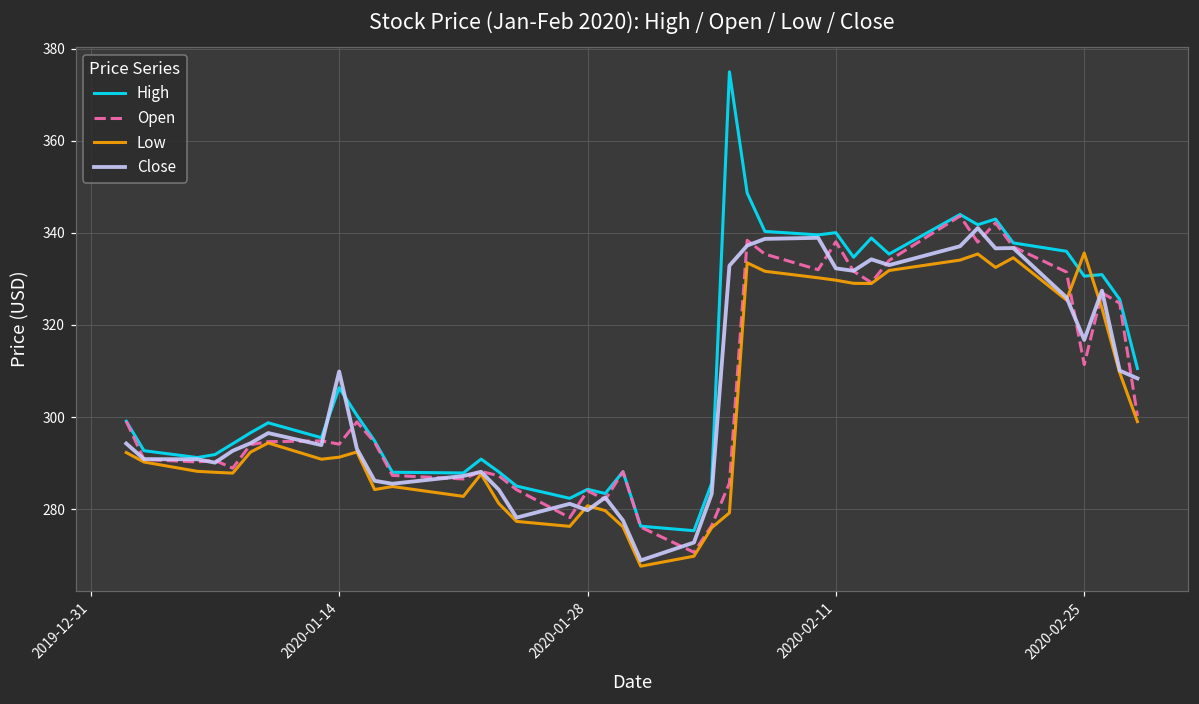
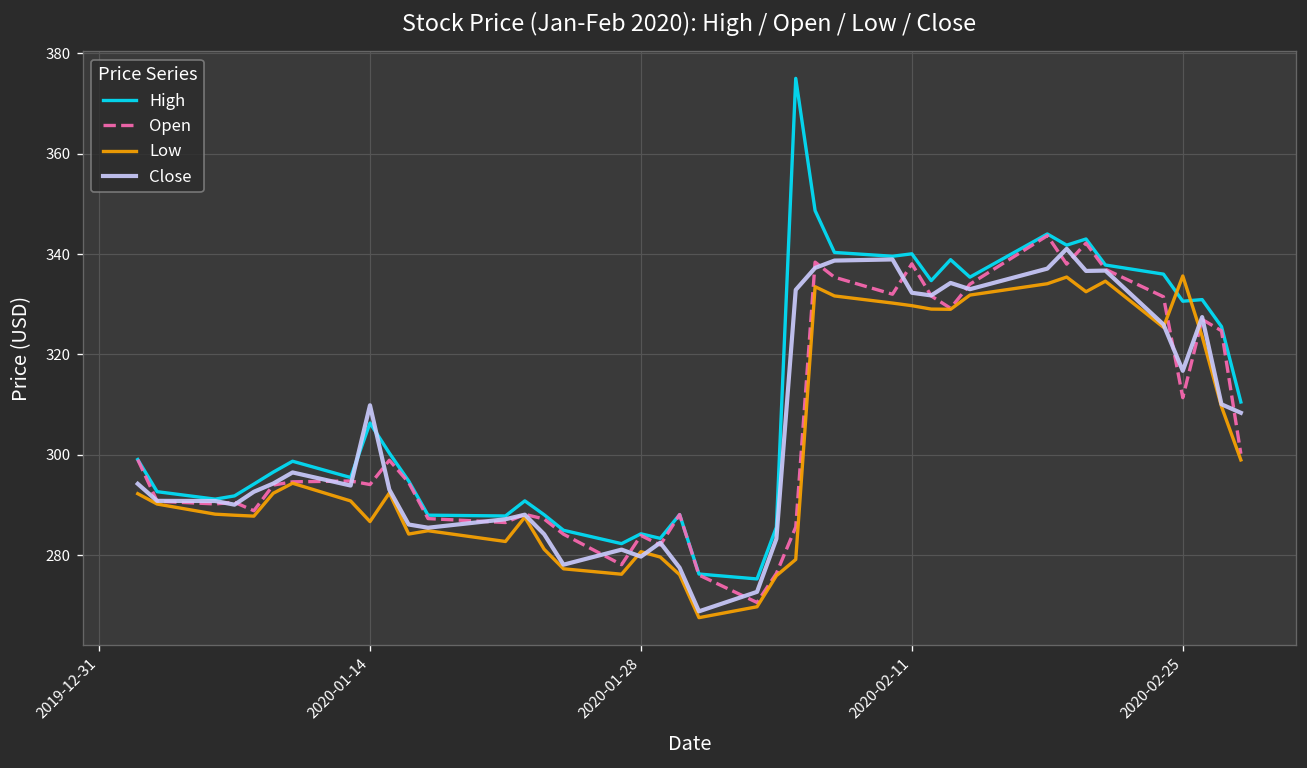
Low, 2020-01-14: 291 -> 287
